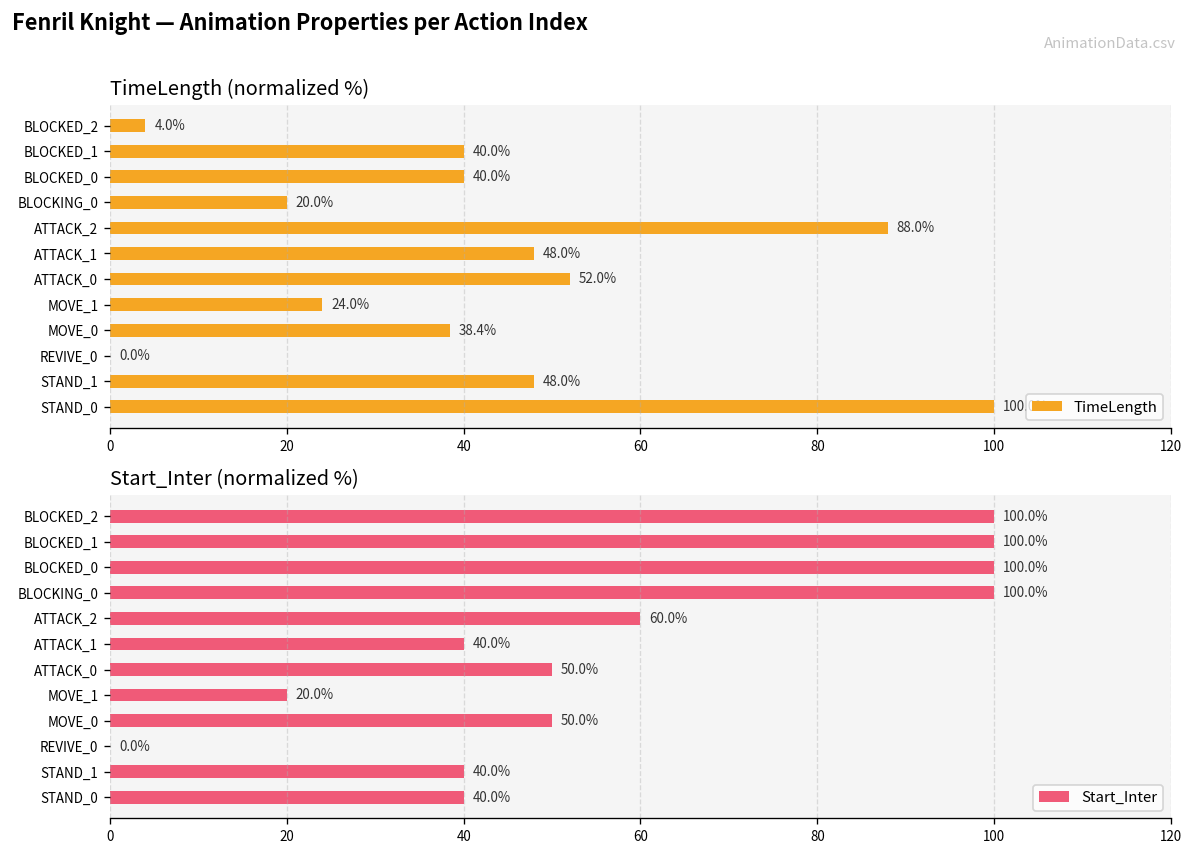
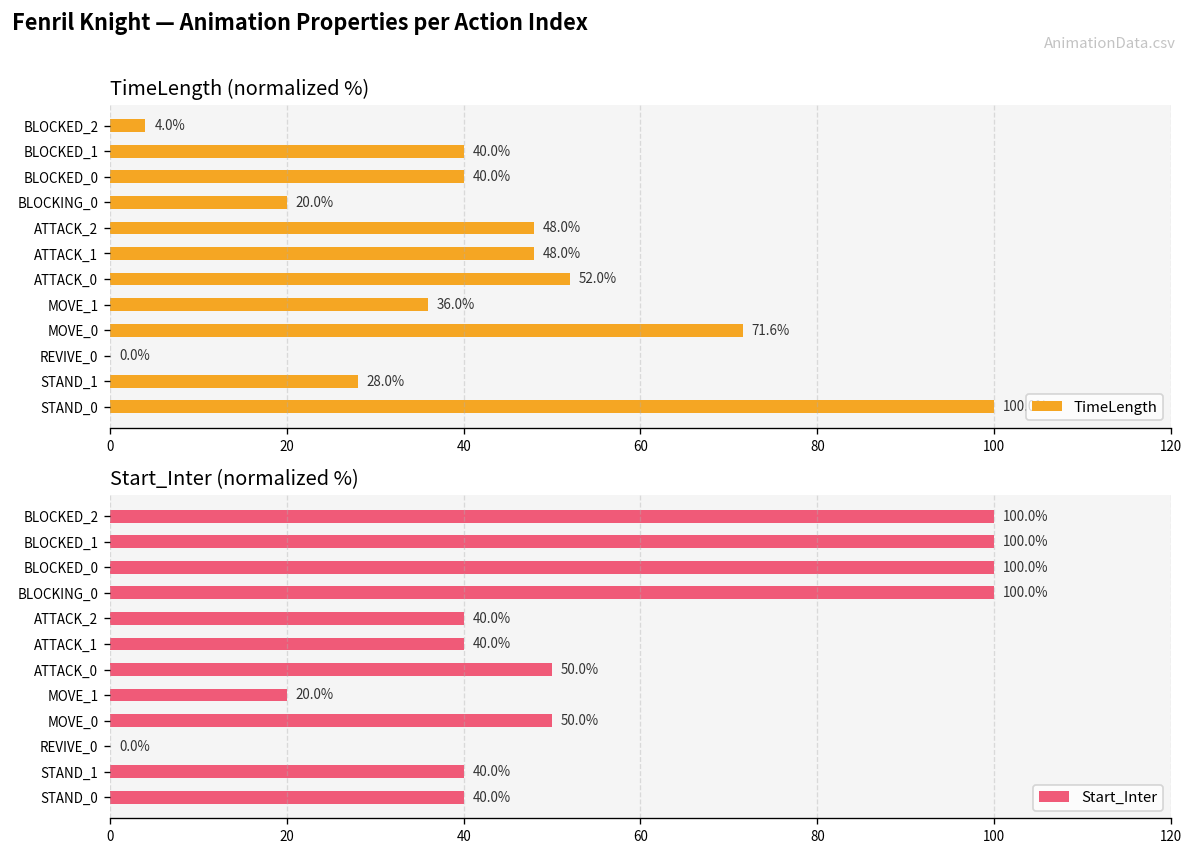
TimeLength (normalized %), ATTACK_2: 88.0% -> 48.0%
TimeLength (normalized %), MOVE_1: 24.0% -> 36.0%
TimeLength (normalized %), MOVE_0: 38.4% -> 71.6%
TimeLength (normalized %), STAND_1: 48.0% -> 28.0%
Start_Inter (normalized %), ATTACK_2: 60.0% -> 40.0%
